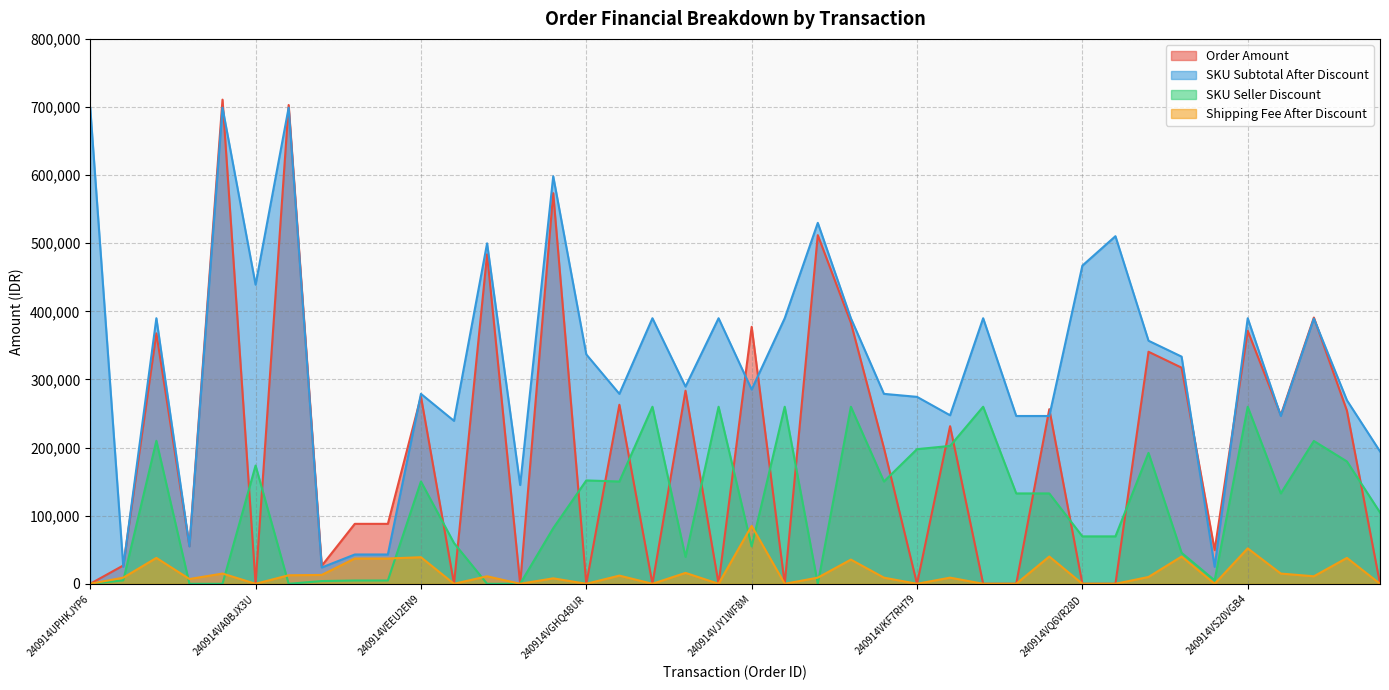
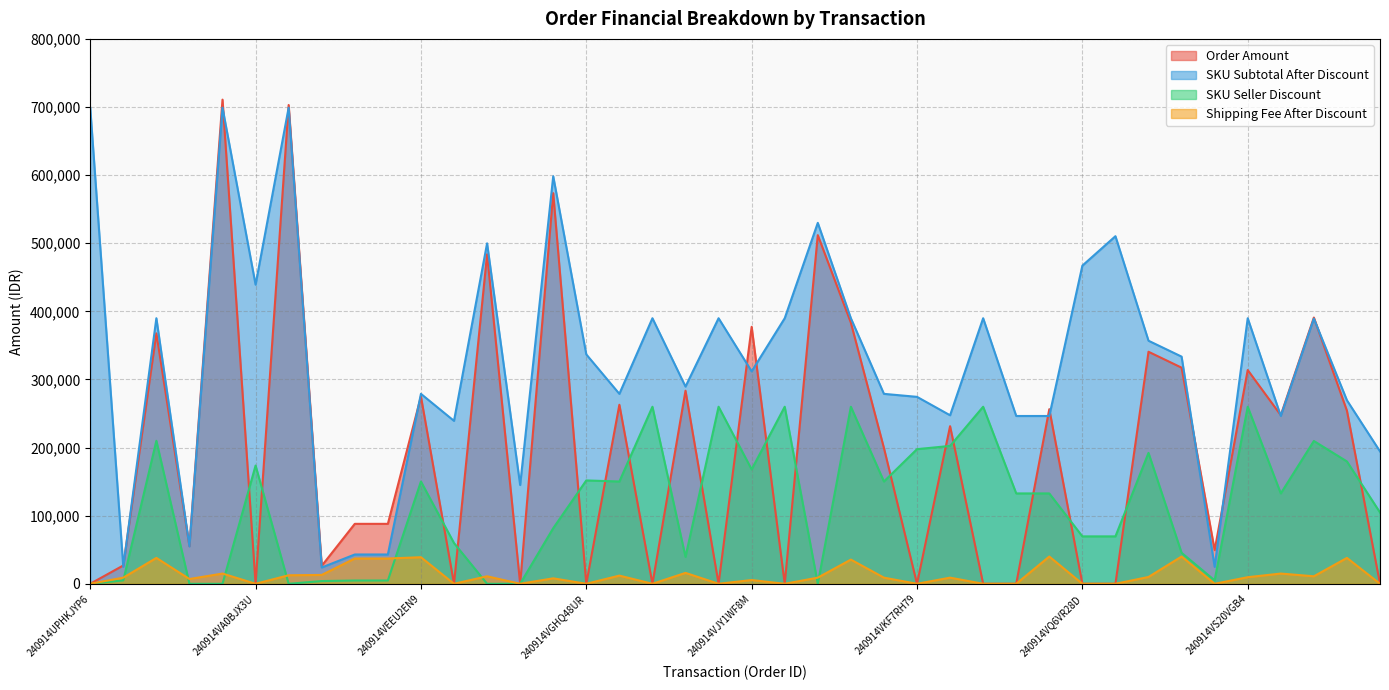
SKU Subtotal After Discount, 240914VJY1WF8M: 290,000 -> 310,000
SKU Seller Discount, 240914VJY1WF8M: 50,000 -> 170,000
Shipping Fee After Discount, 240914VJY1WF8M: 90,000 -> 10,000
Order Amount, 240914VS20VGB4: 370,000 -> 310,000
Shipping Fee After Discount, 240914VS20VGB4: 50,000 -> 10,000
